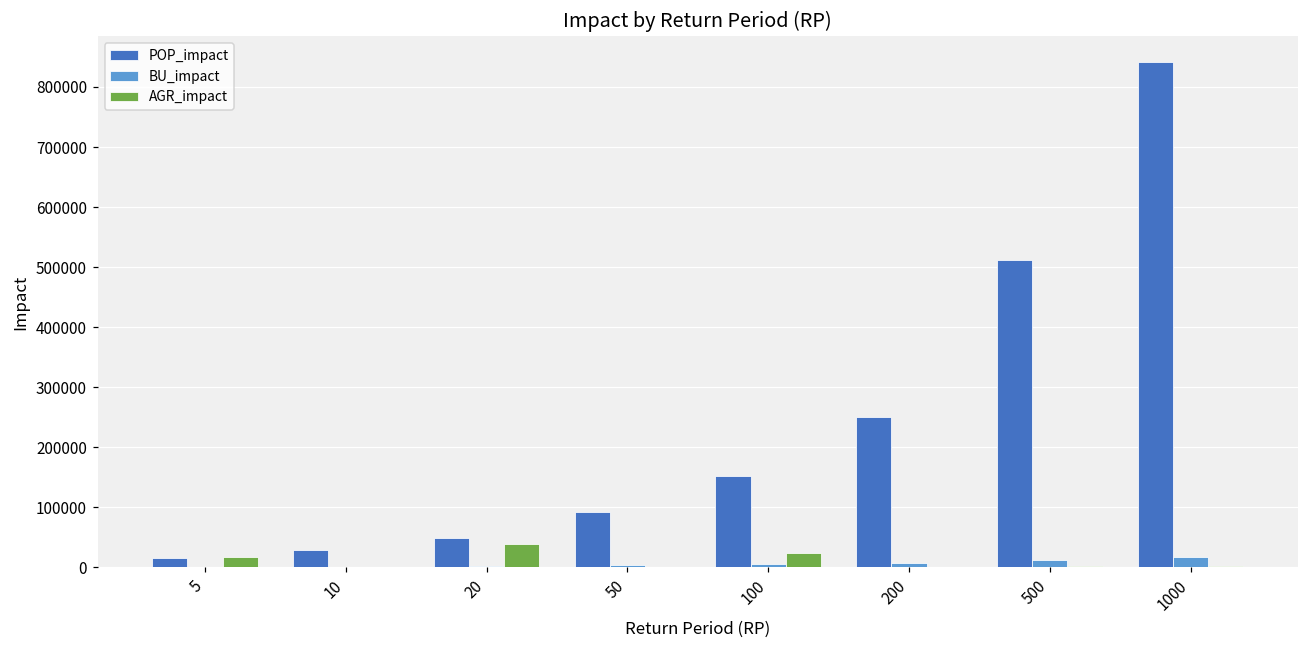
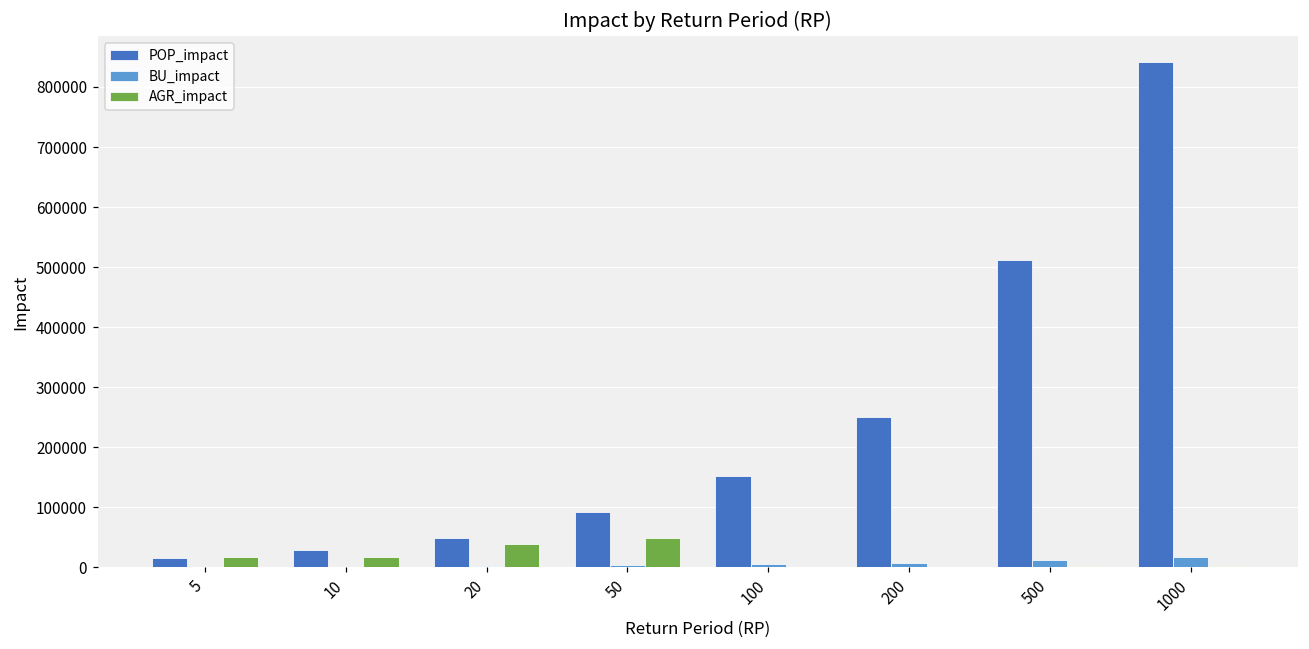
AGR_impact, 10: 0 -> 20000
AGR_impact, 50: 0 -> 50000
AGR_impact, 100: 20000 -> 0
